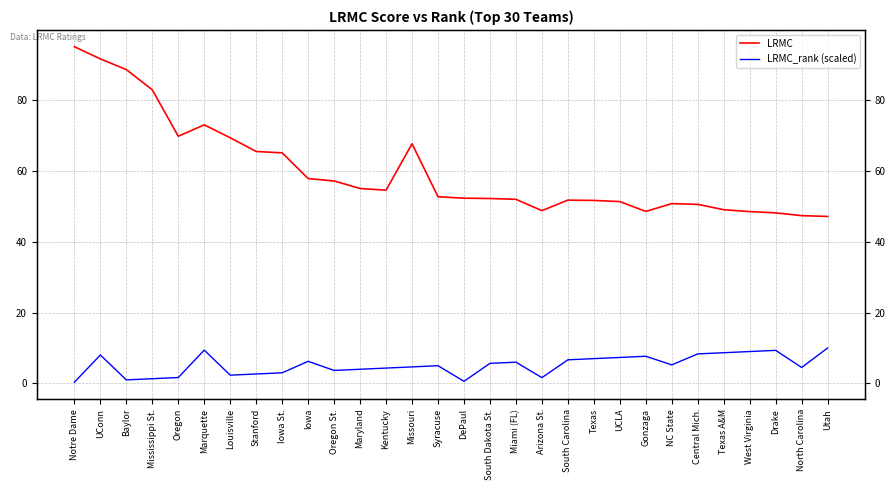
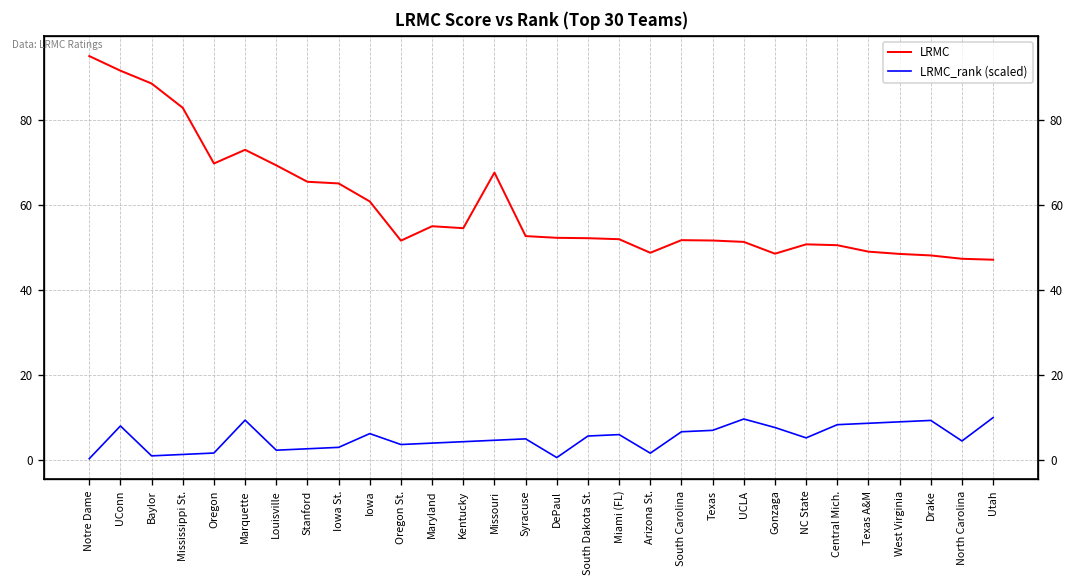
LRMC, Iowa: 58 -> 61
LRMC, Oregon St.: 57 -> 52
LRMC_rank (scaled), UCLA: 7 -> 10
